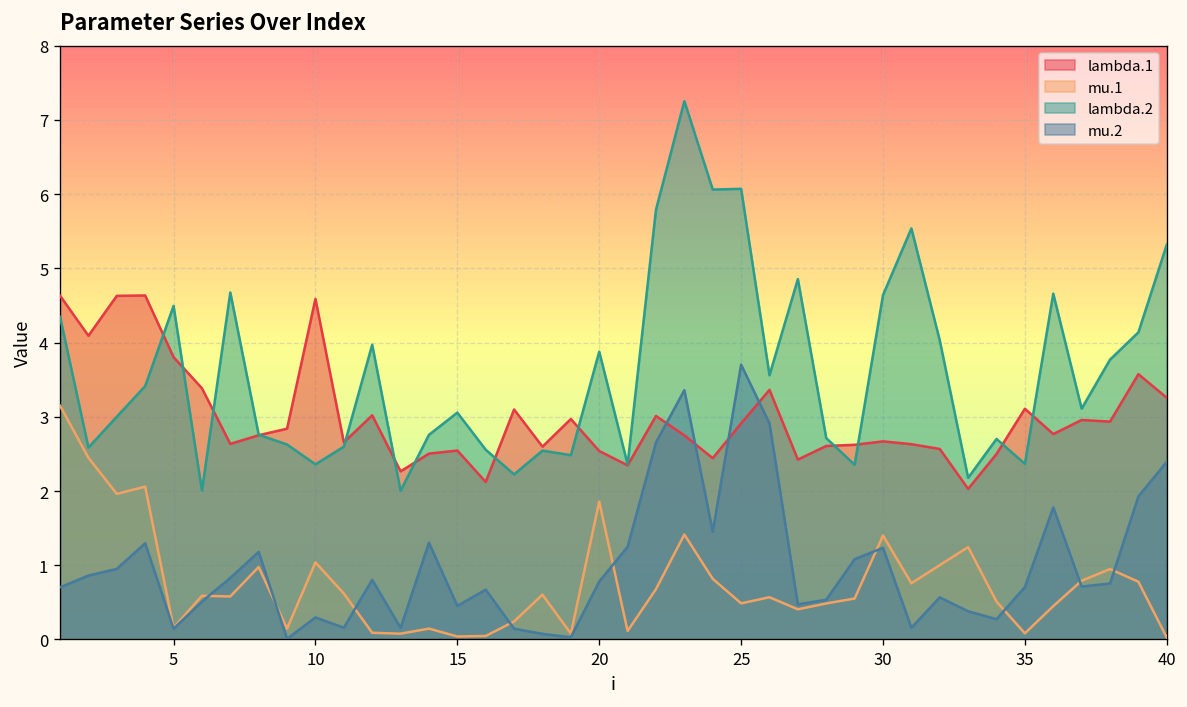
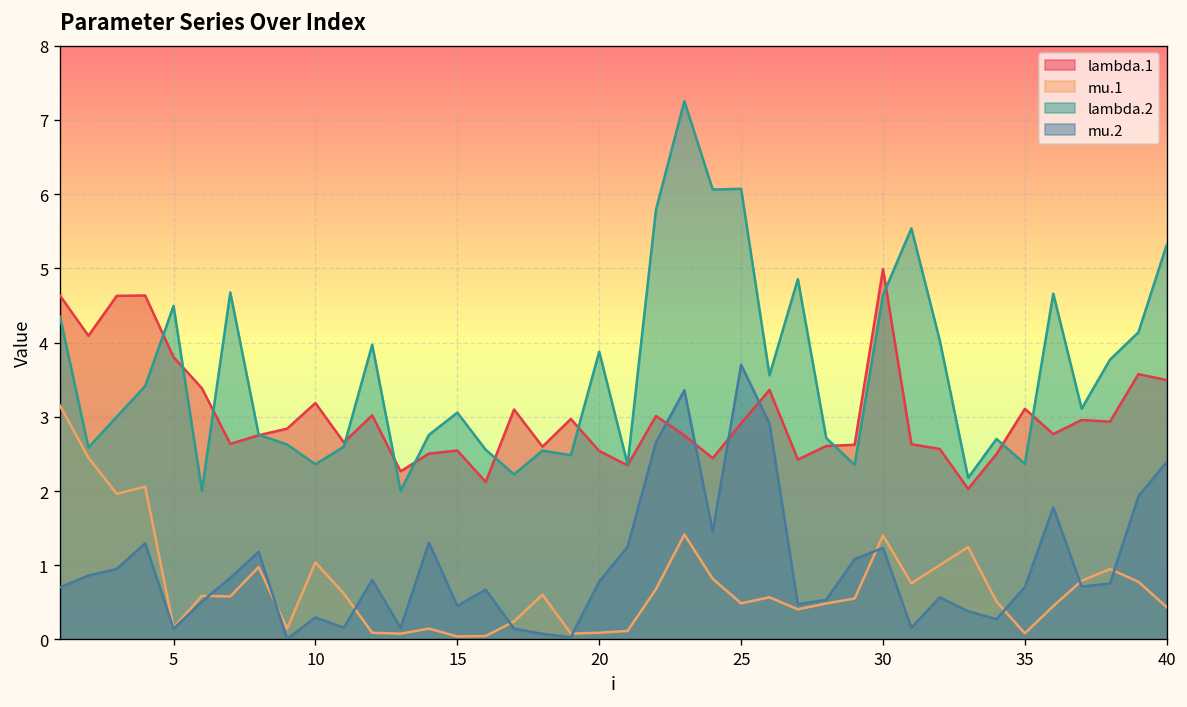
lambda.1, 10: 4.6 -> 3.2
mu.1, 20: 1.9 -> 0.1
lambda.1, 30: 2.7 -> 5.0
lambda.1, 40: 3.3 -> 3.5
mu.1, 40: 0.0 -> 0.4
